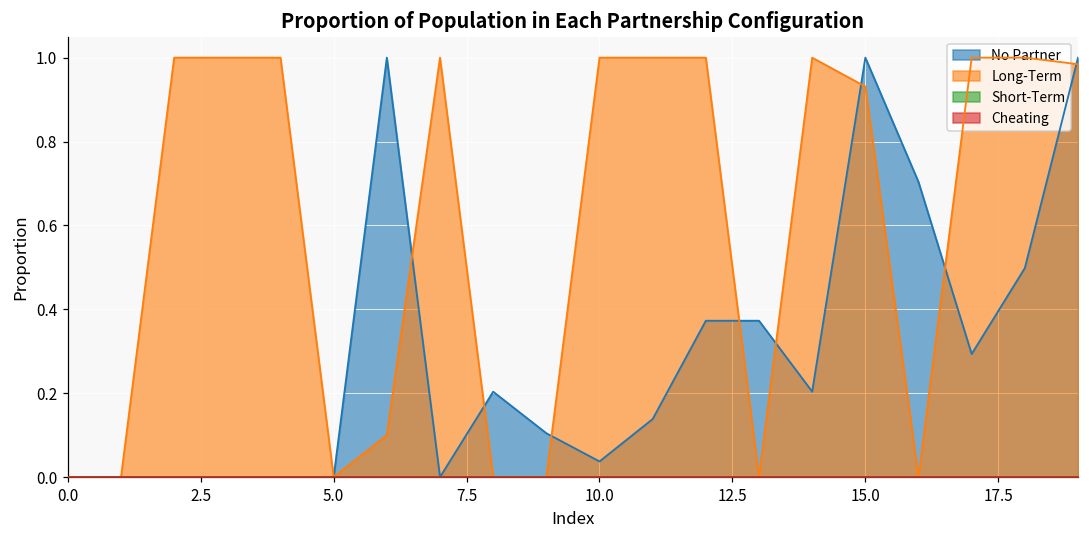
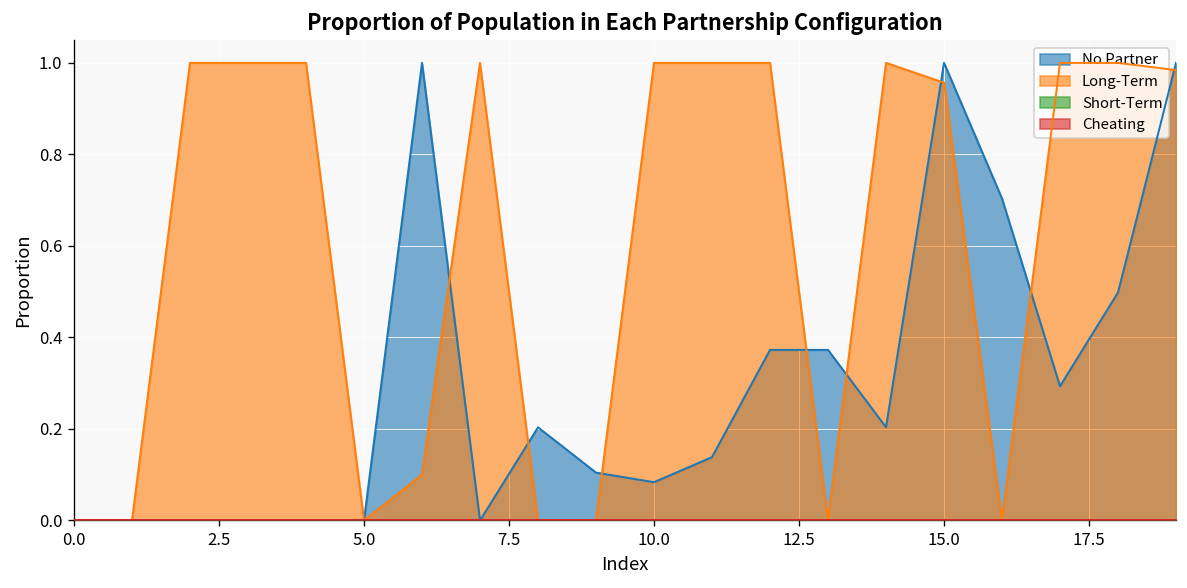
No Partner, 10.0: 0.04 -> 0.08
Long-Term, 15.0: 0.93 -> 0.96
